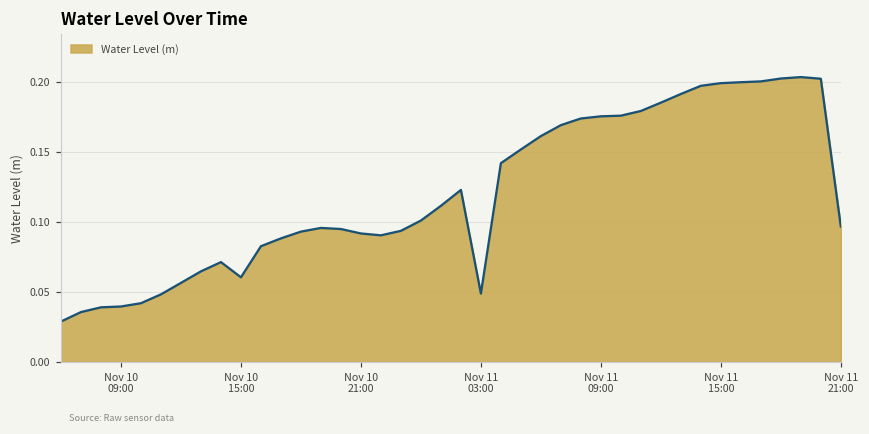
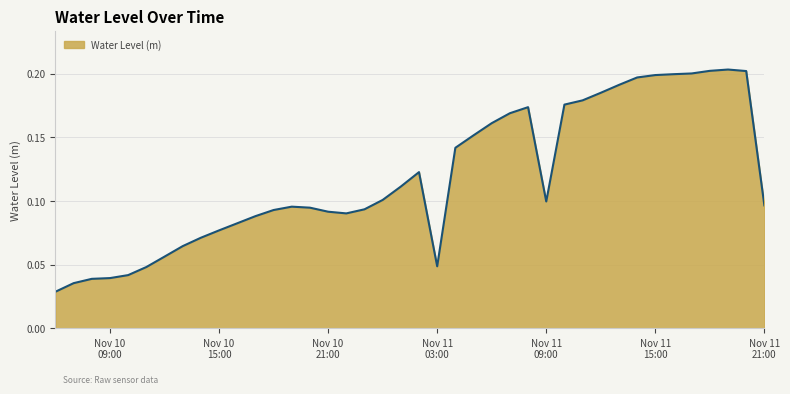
Nov 10 15:00: 0.060 -> 0.077
Nov 11 09:00: 0.175 -> 0.100
